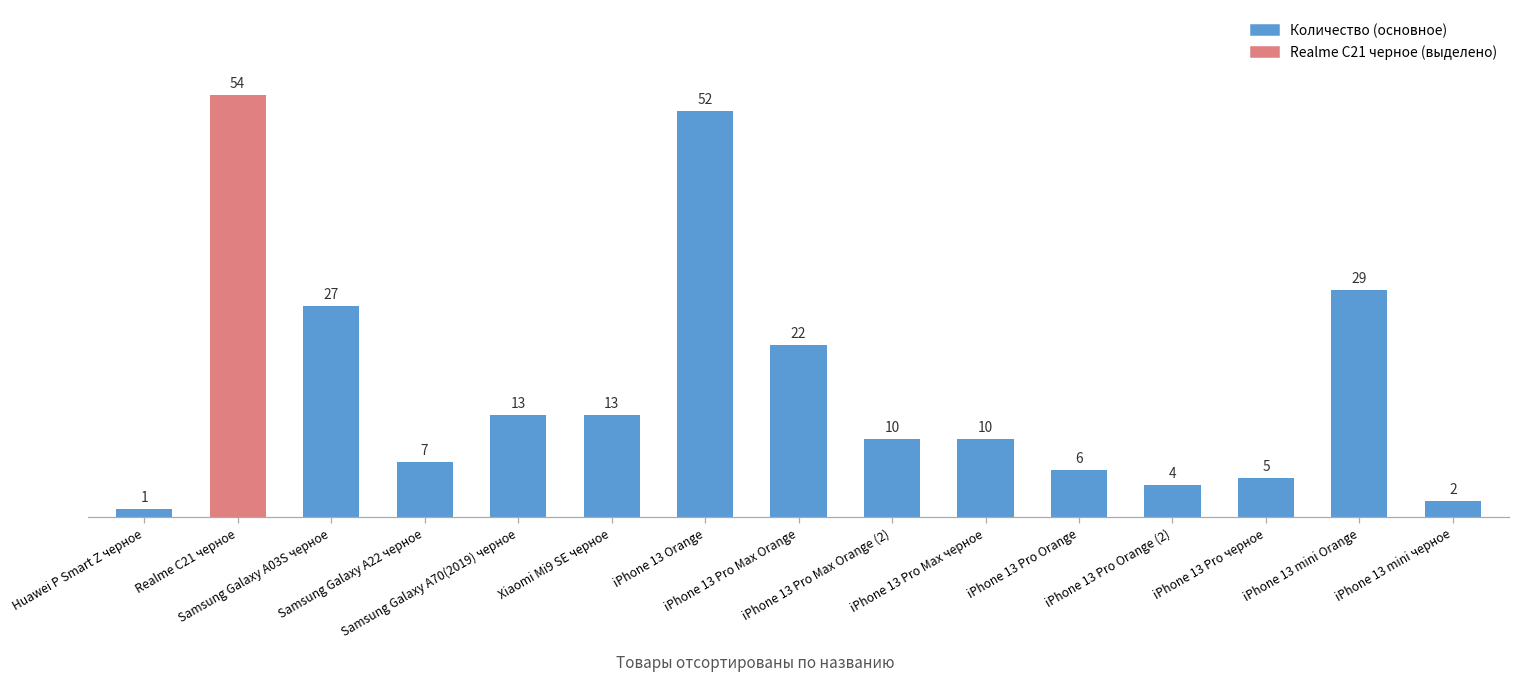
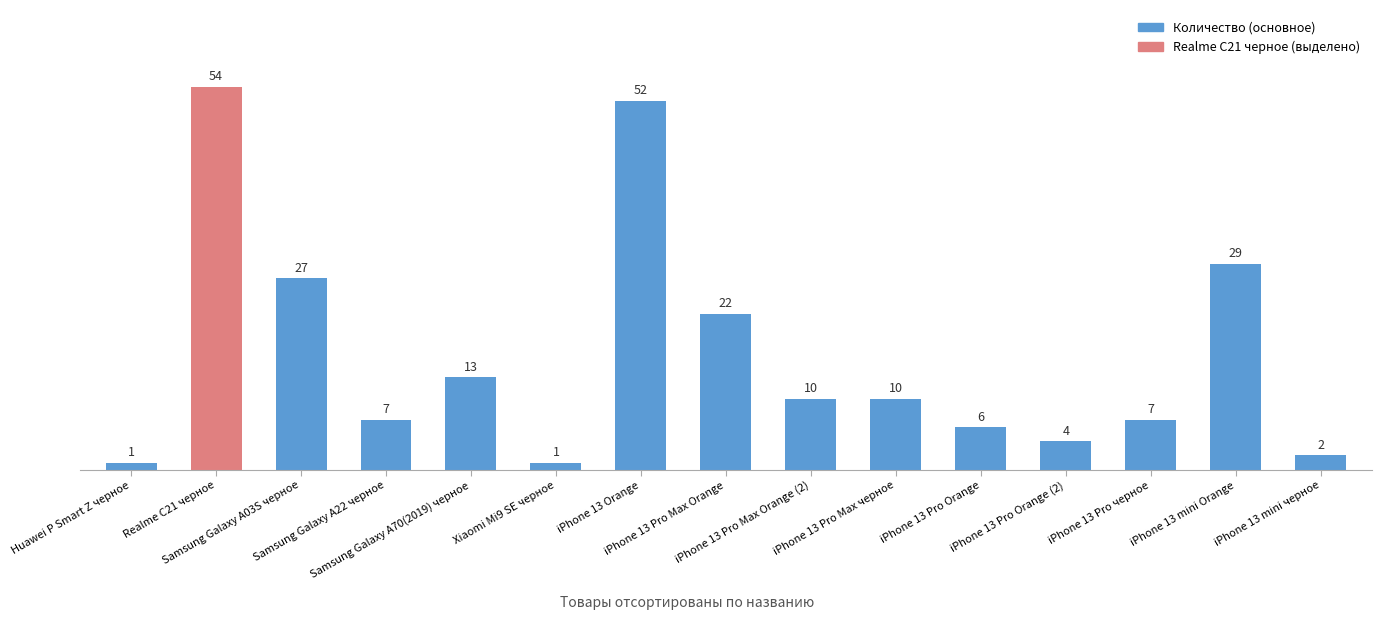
Xiaomi Mi9 SE черное: 13 -> 1
iPhone 13 Pro черное: 5 -> 7
